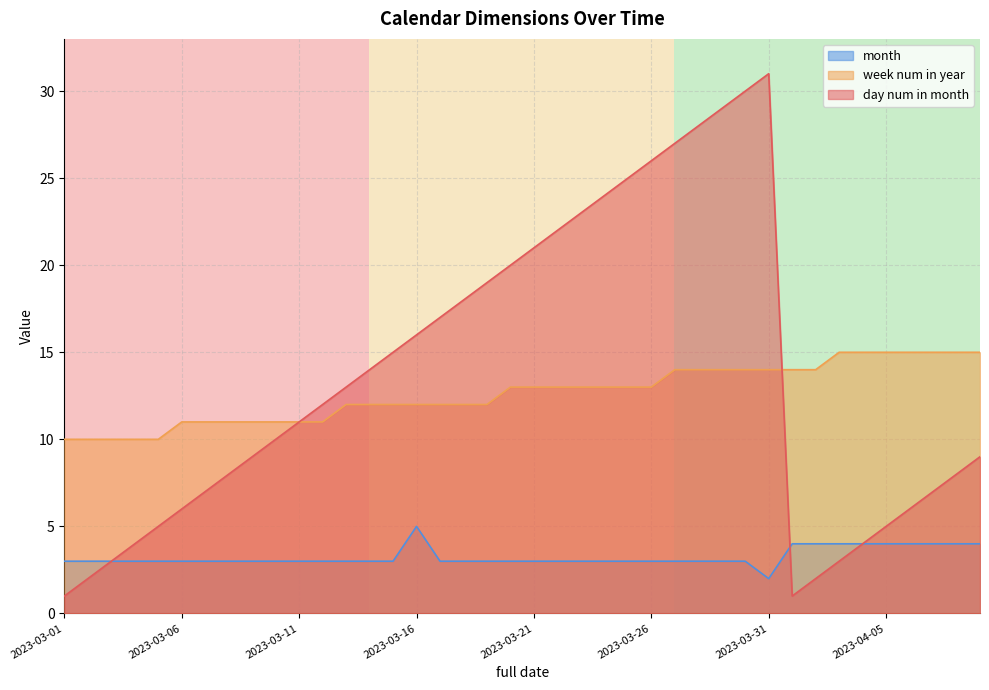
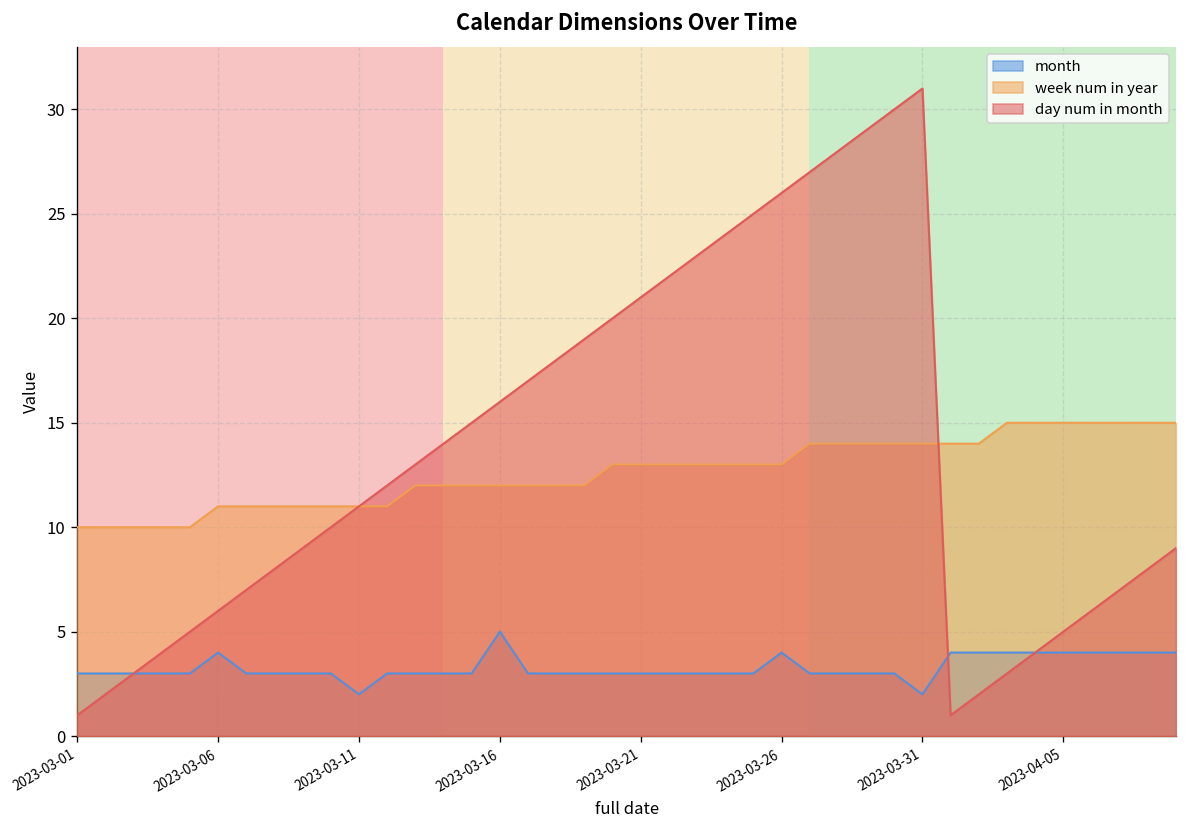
month, 2023-03-06: 3 -> 4
month, 2023-03-11: 3 -> 2
month, 2023-03-26: 3 -> 4
